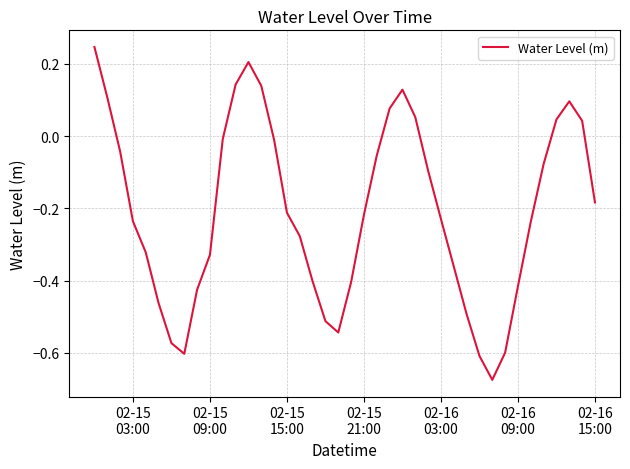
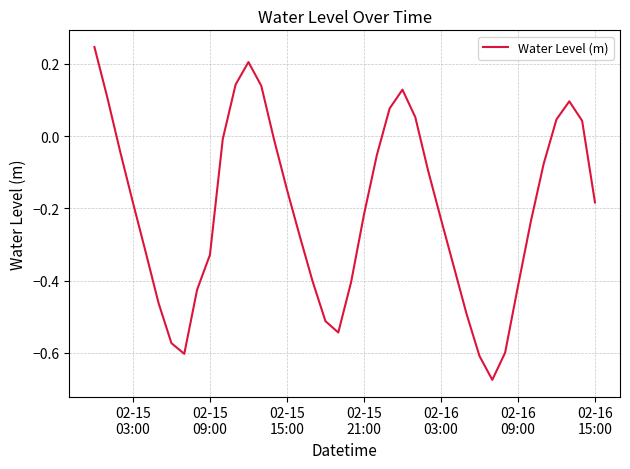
02-15 03:00: -0.24 -> -0.18
02-15 15:00: -0.21 -> -0.15
